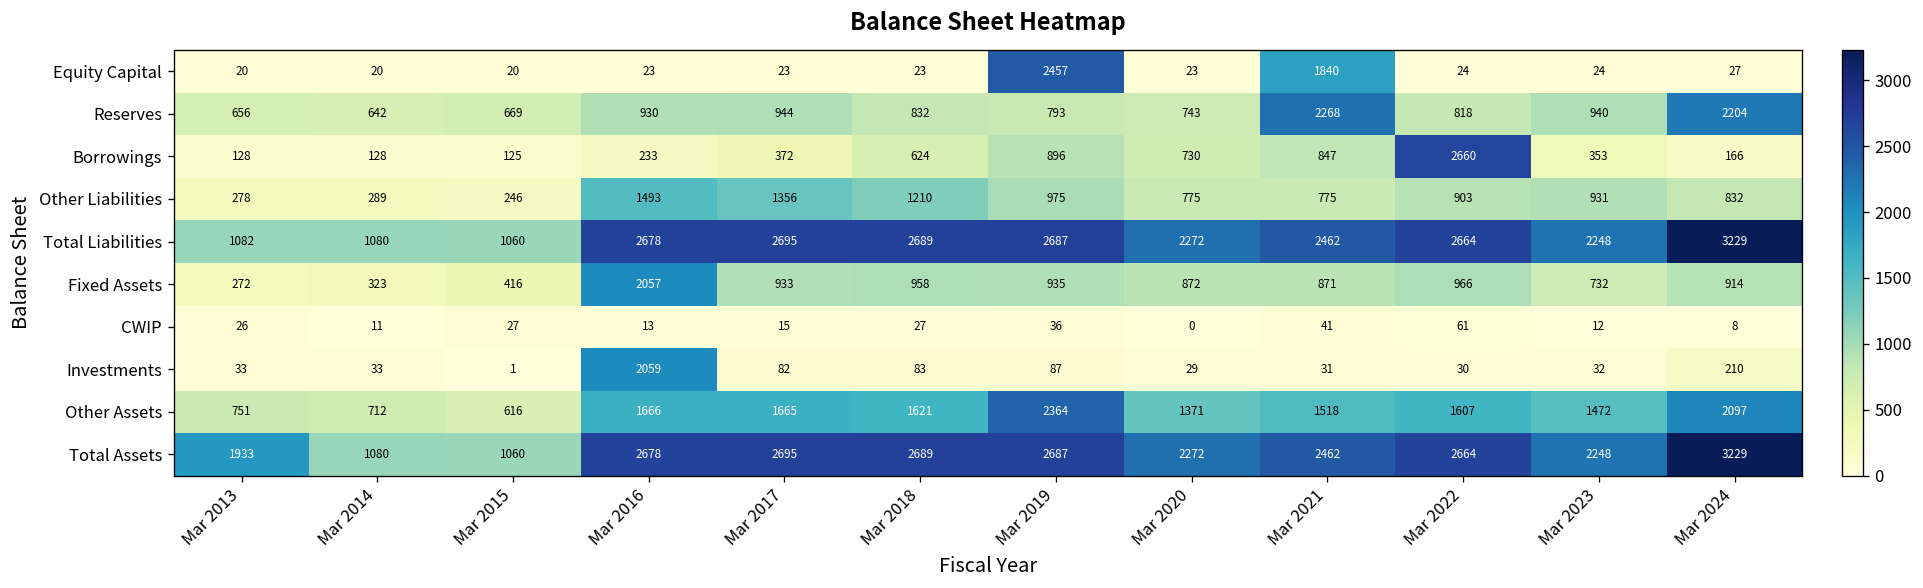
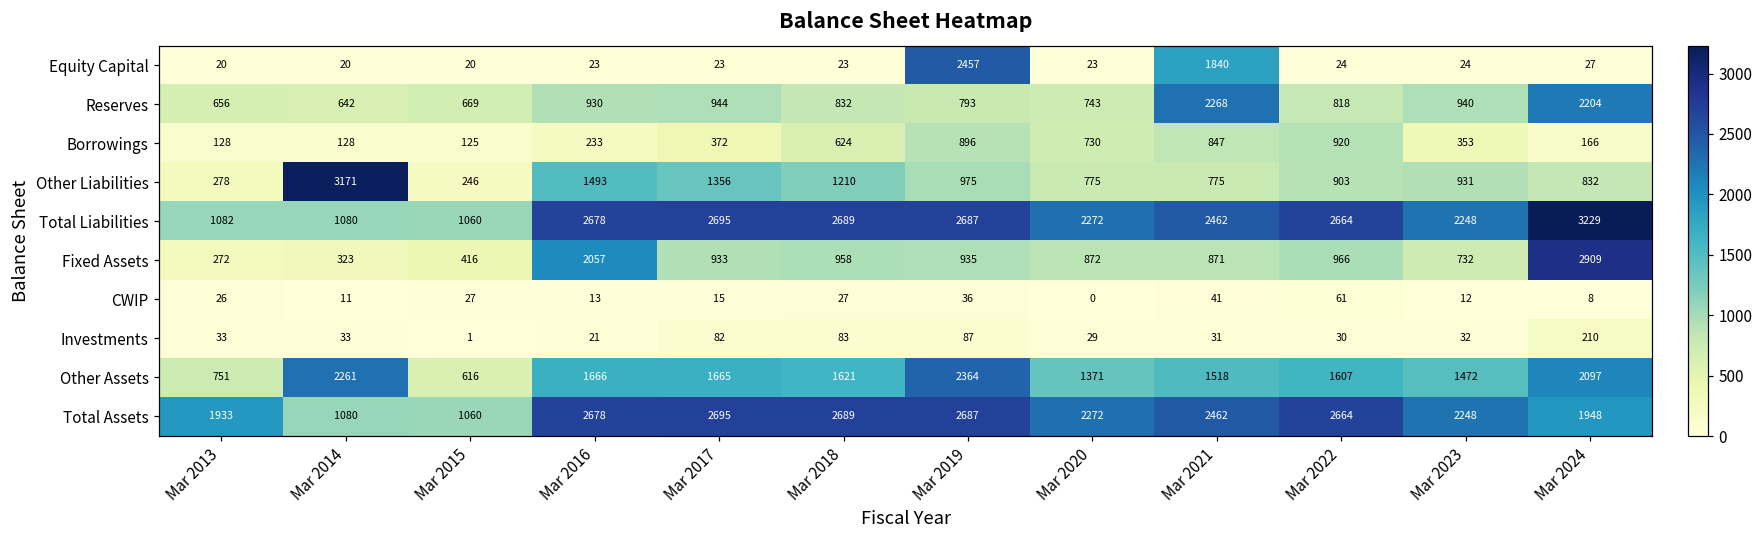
Borrowings, Mar 2022: 2660 -> 920
Other Liabilities, Mar 2014: 289 -> 3171
Fixed Assets, Mar 2024: 914 -> 2909
Investments, Mar 2016: 2059 -> 21
Other Assets, Mar 2014: 712 -> 2261
Total Assets, Mar 2024: 3229 -> 1948
